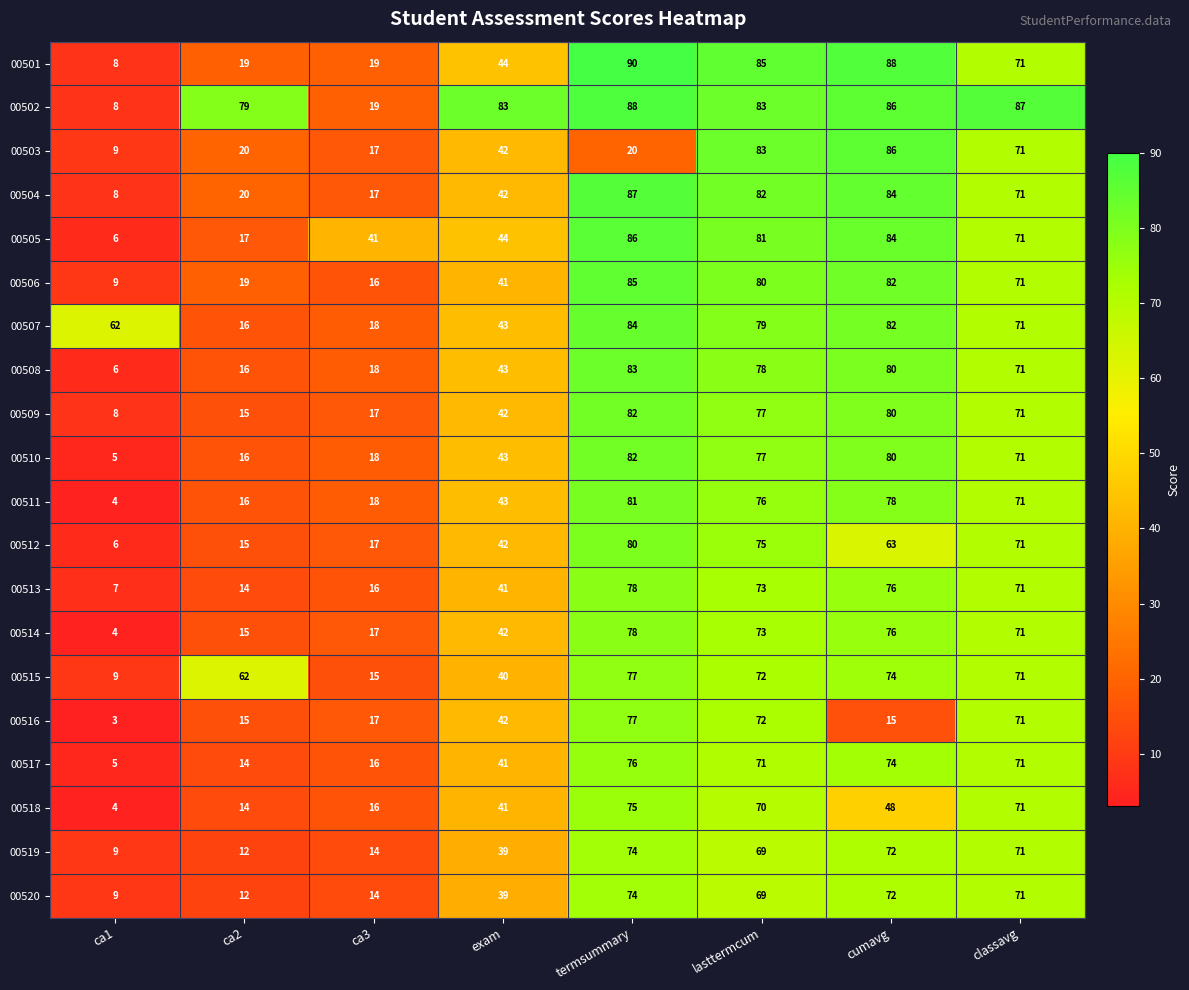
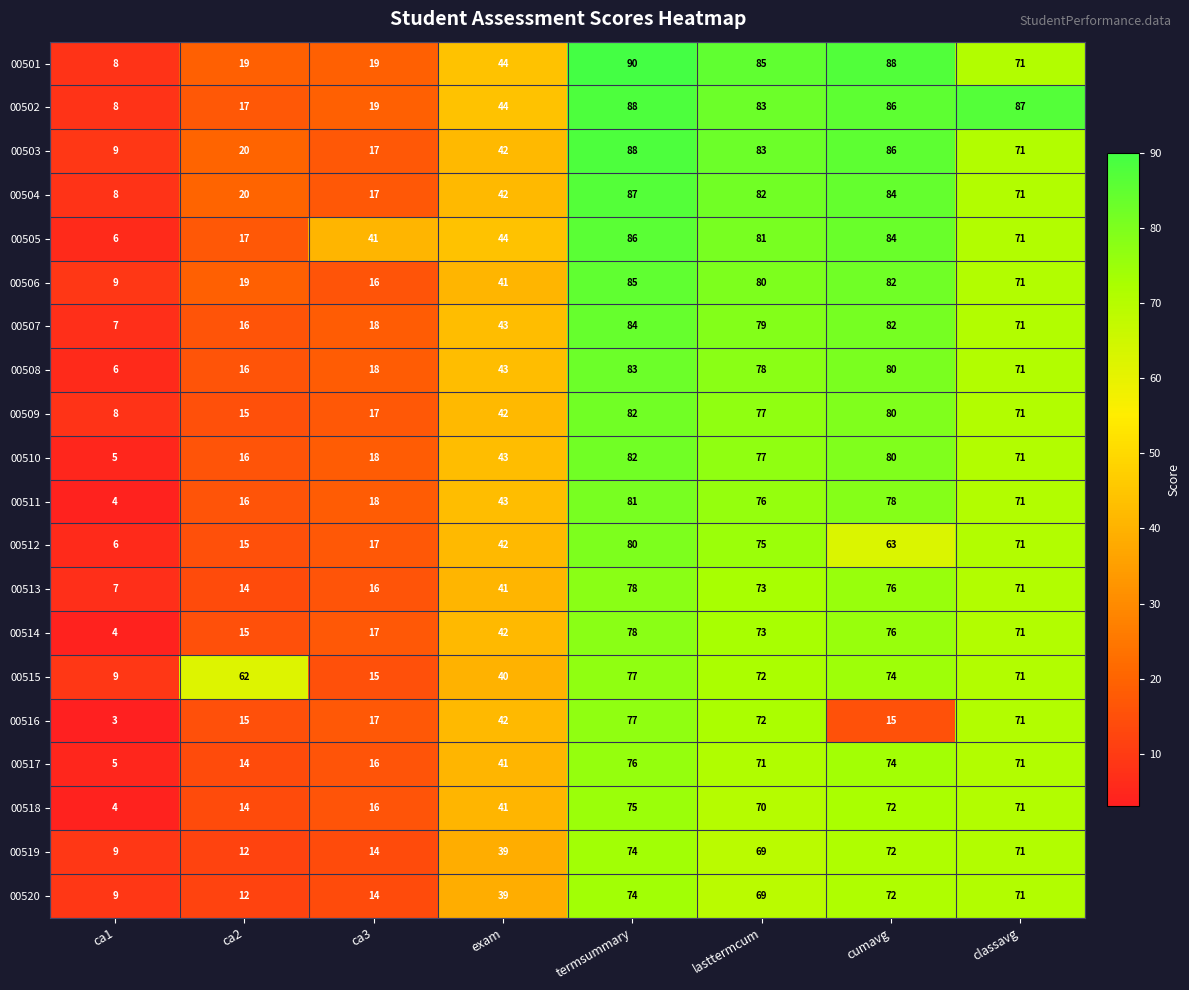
00502, ca2: 79 -> 17
00502, exam: 83 -> 44
00503, termsummary: 20 -> 88
00507, ca1: 62 -> 7
00518, cumavg: 48 -> 72
